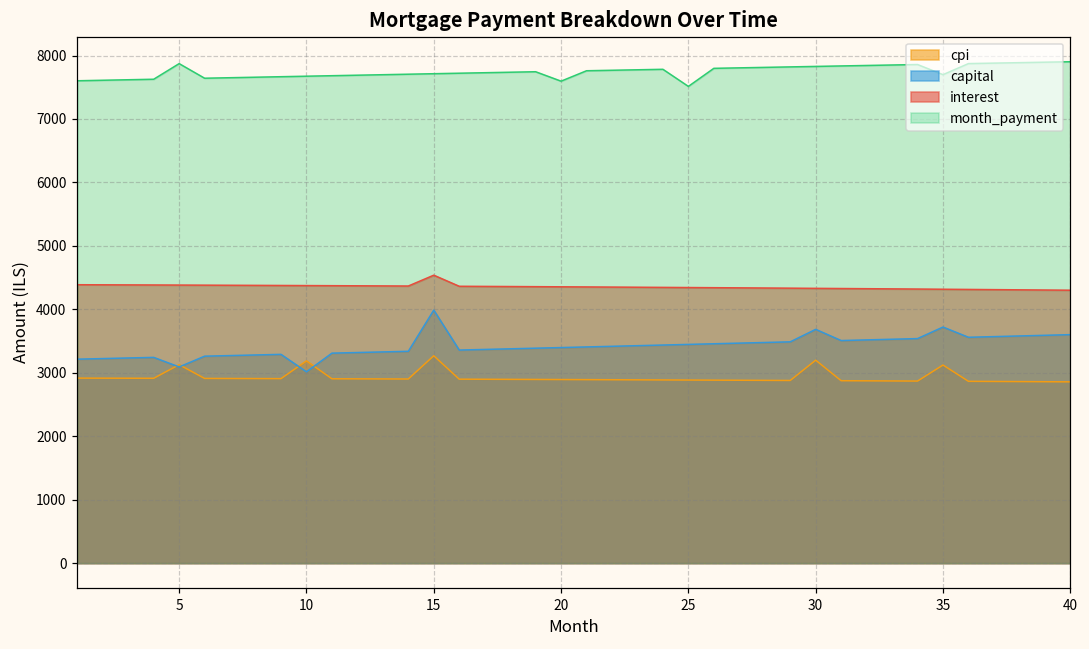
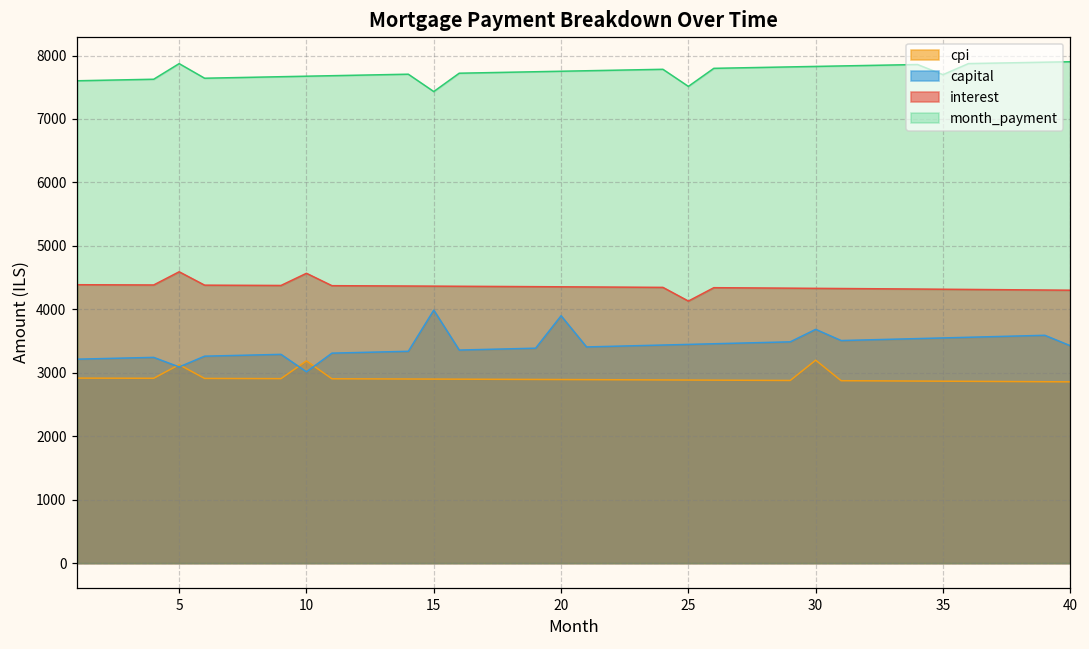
interest, 5: 4400 -> 4600
interest, 10: 4400 -> 4600
cpi, 15: 3300 -> 2900
interest, 15: 4500 -> 4400
month_payment, 15: 7700 -> 7400
capital, 20: 3400 -> 3900
month_payment, 20: 7600 -> 7800
interest, 25: 4300 -> 4100
cpi, 35: 3100 -> 2900
capital, 35: 3700 -> 3500
capital, 40: 3600 -> 3400
